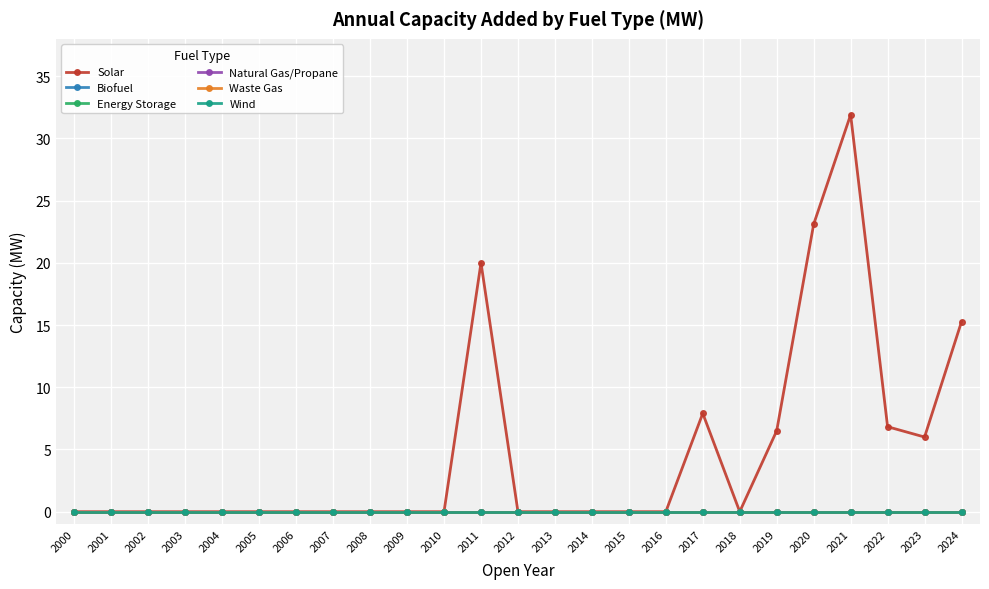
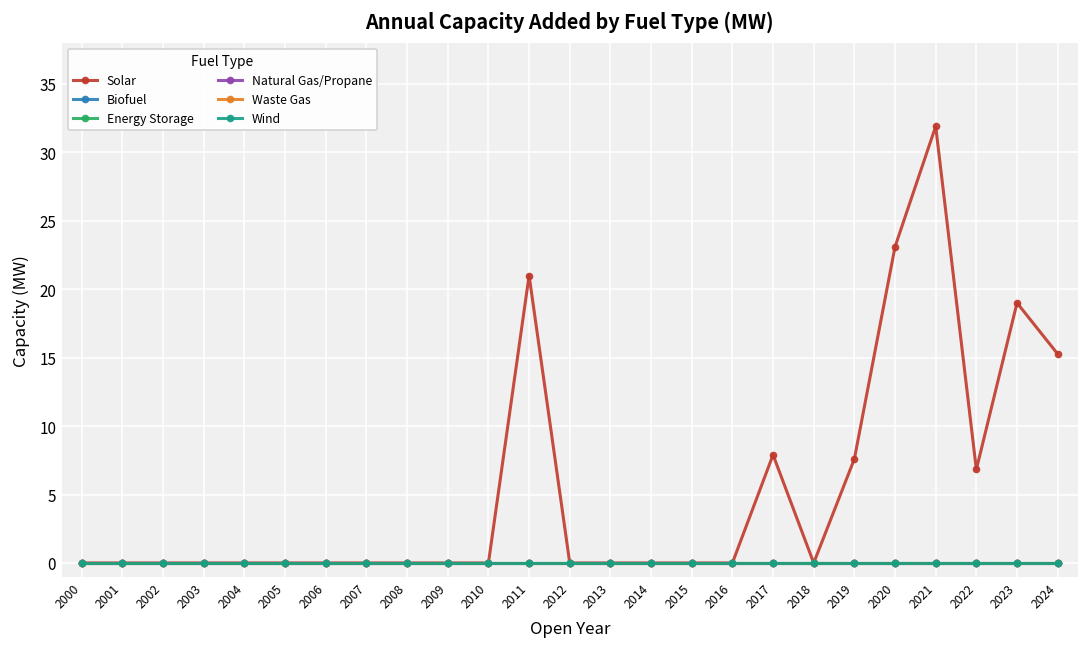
Solar, 2011: 20 -> 21
Solar, 2019: 6.5 -> 7.6
Solar, 2023: 6 -> 19
